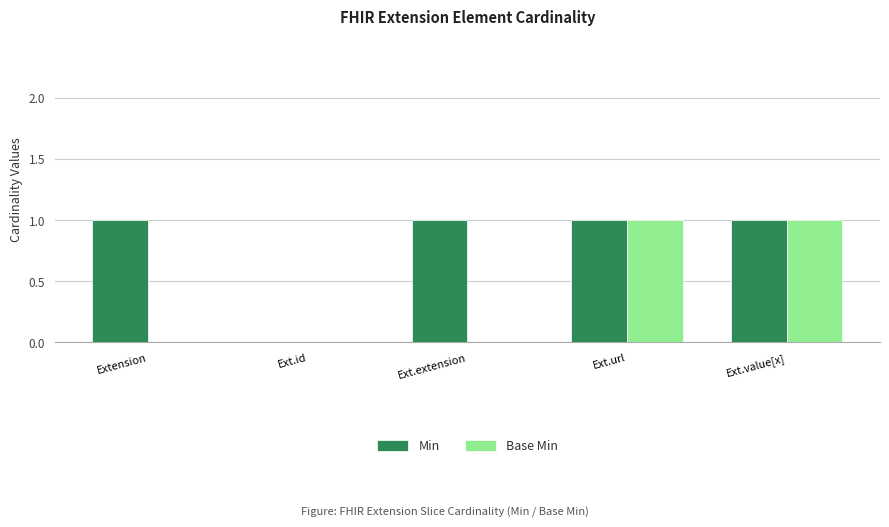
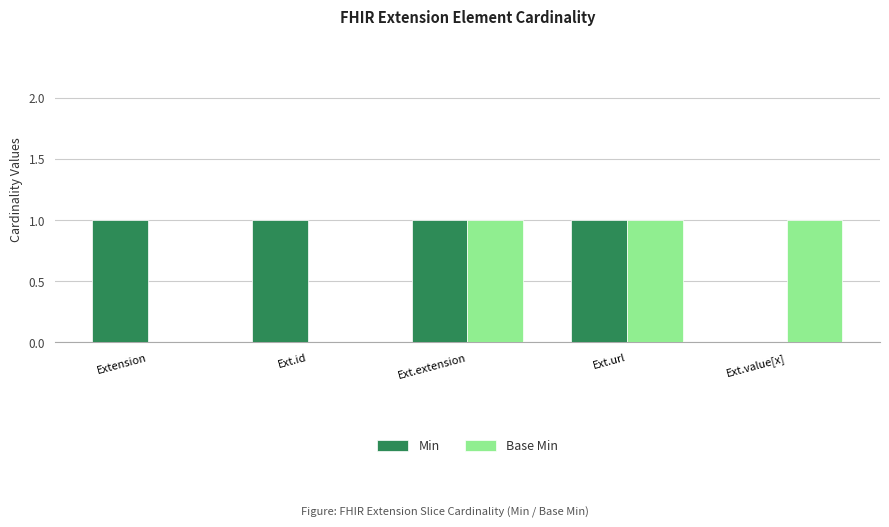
Min, Ext.id: 0 -> 1
Base Min, Ext.extension: 0 -> 1
Min, Ext.value[x]: 1 -> 0
